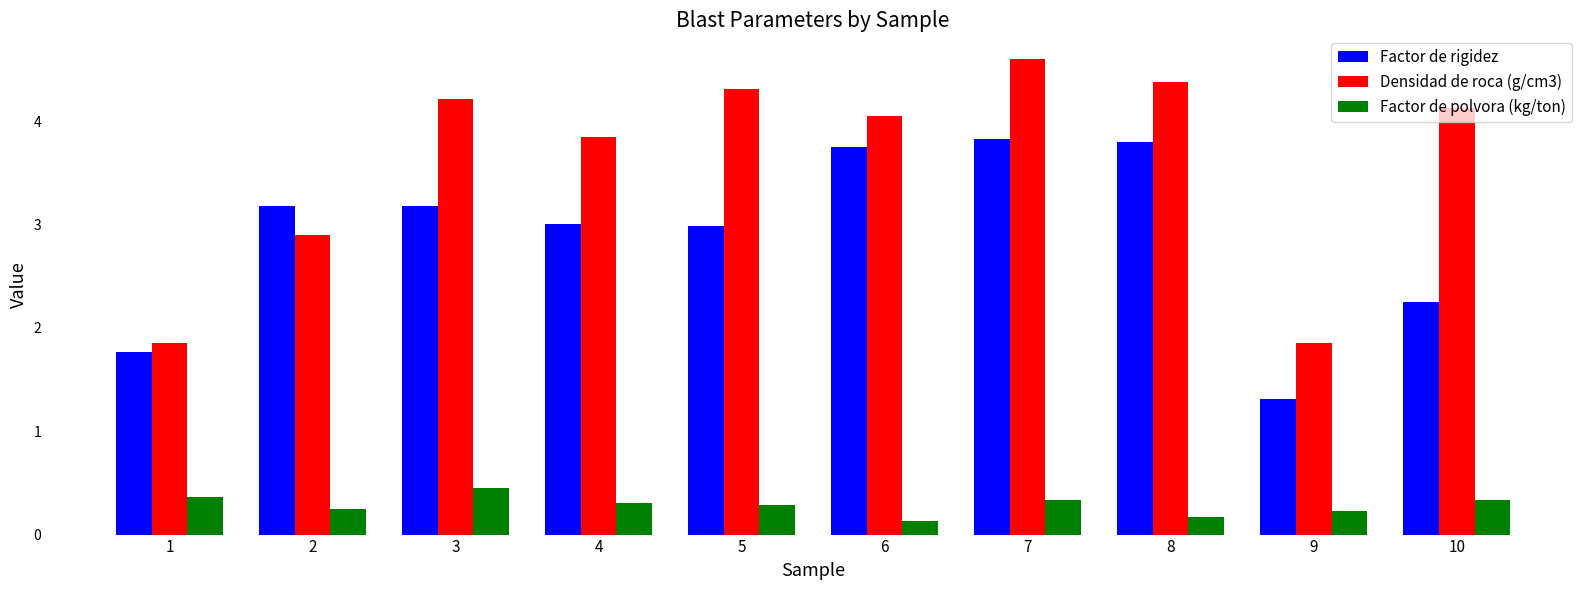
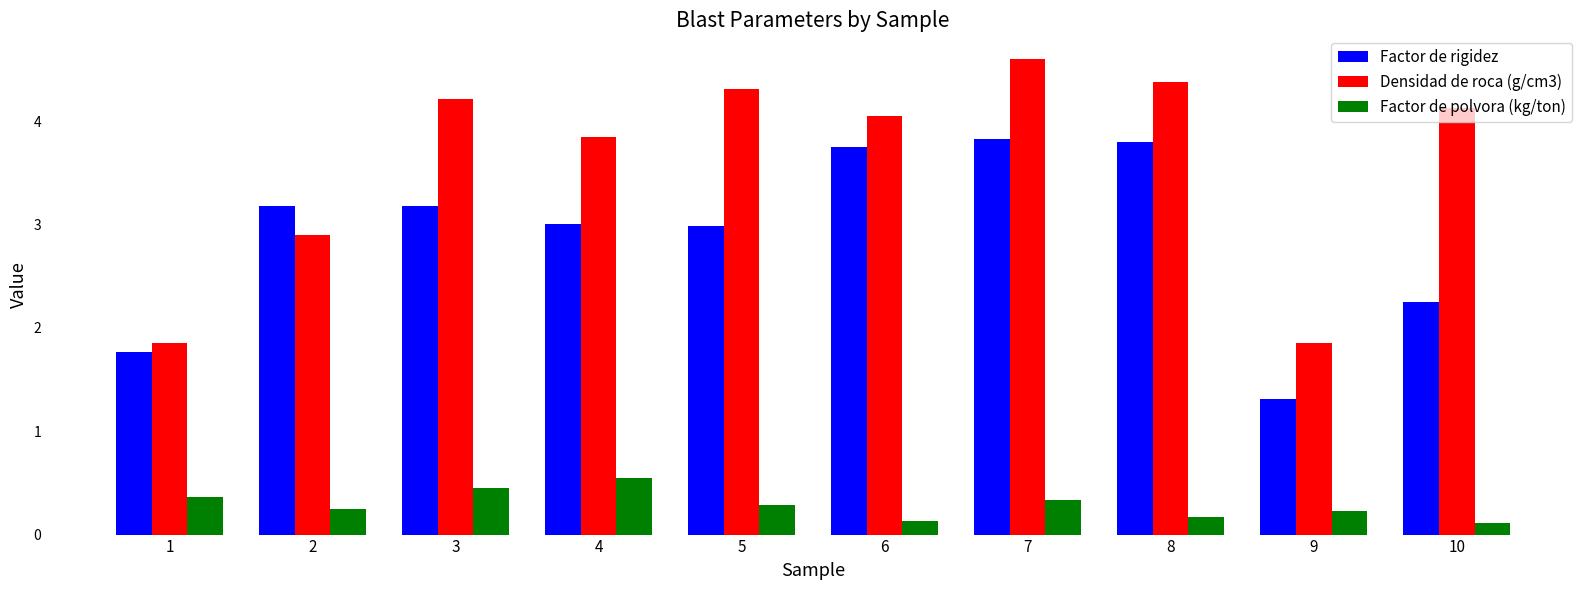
Factor de polvora (kg/ton), 4: 0.31 -> 0.55
Factor de polvora (kg/ton), 10: 0.33 -> 0.11
